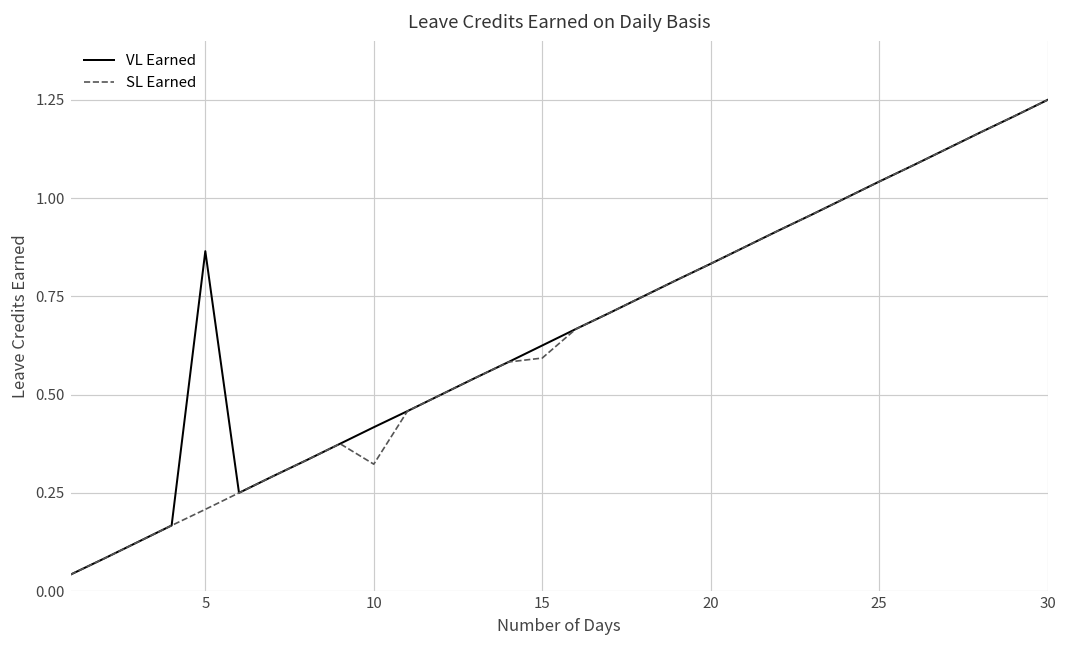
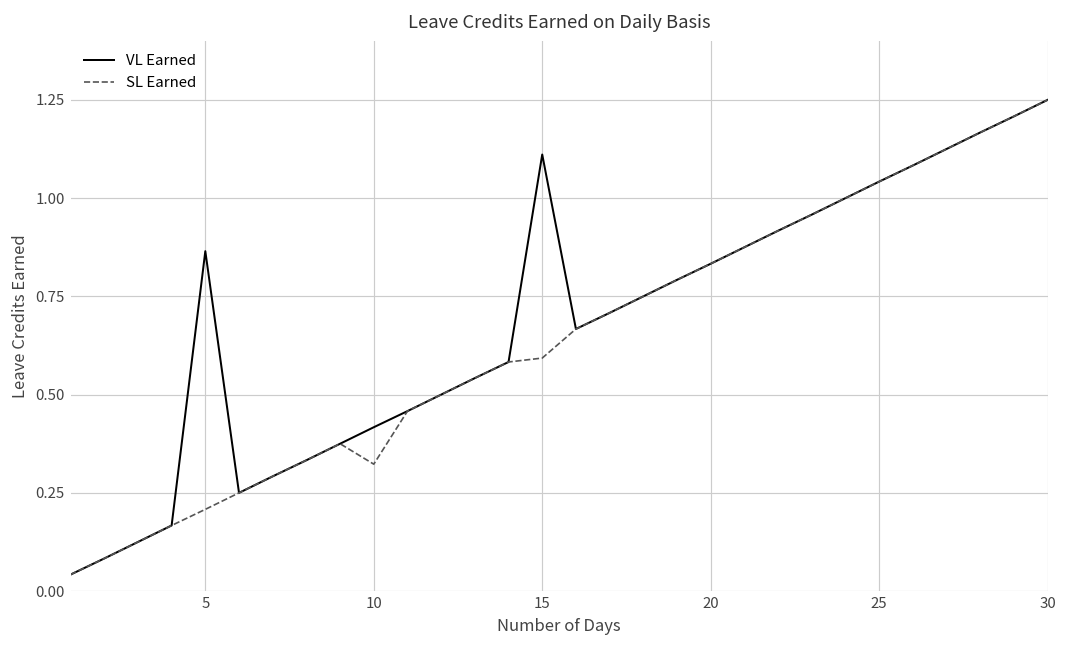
VL Earned, 15: 0.63 -> 1.11
